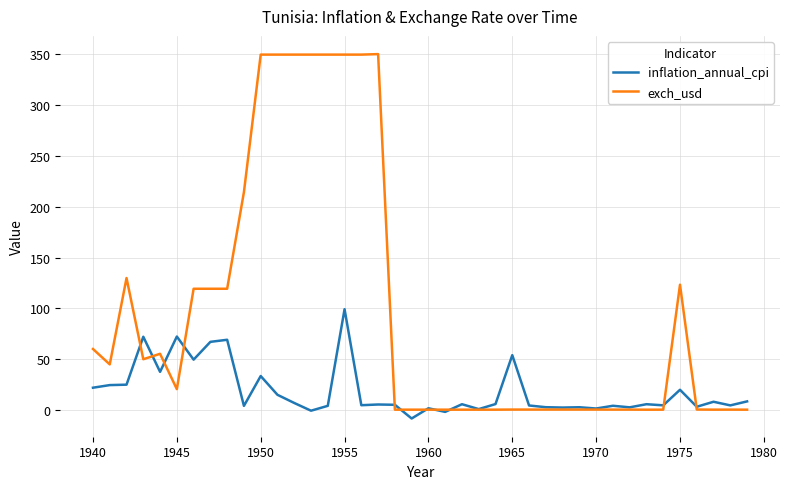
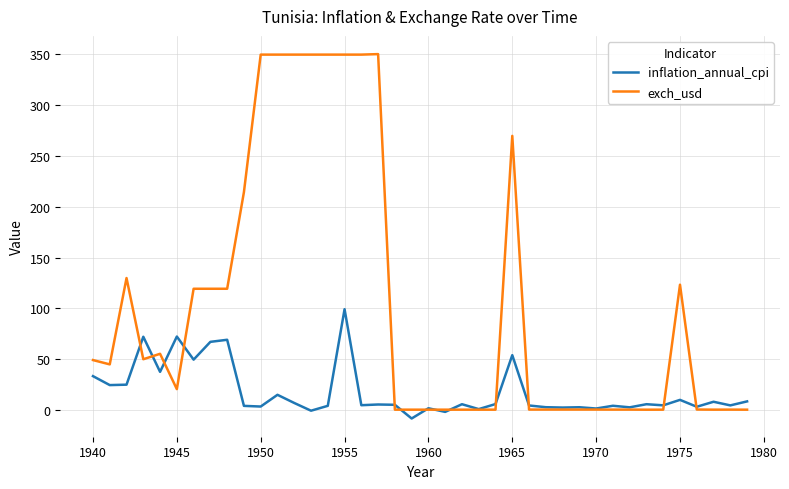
inflation_annual_cpi, 1940: 22 -> 33
exch_usd, 1940: 60 -> 49
inflation_annual_cpi, 1950: 33 -> 4
exch_usd, 1965: 1 -> 270
inflation_annual_cpi, 1975: 20 -> 10
